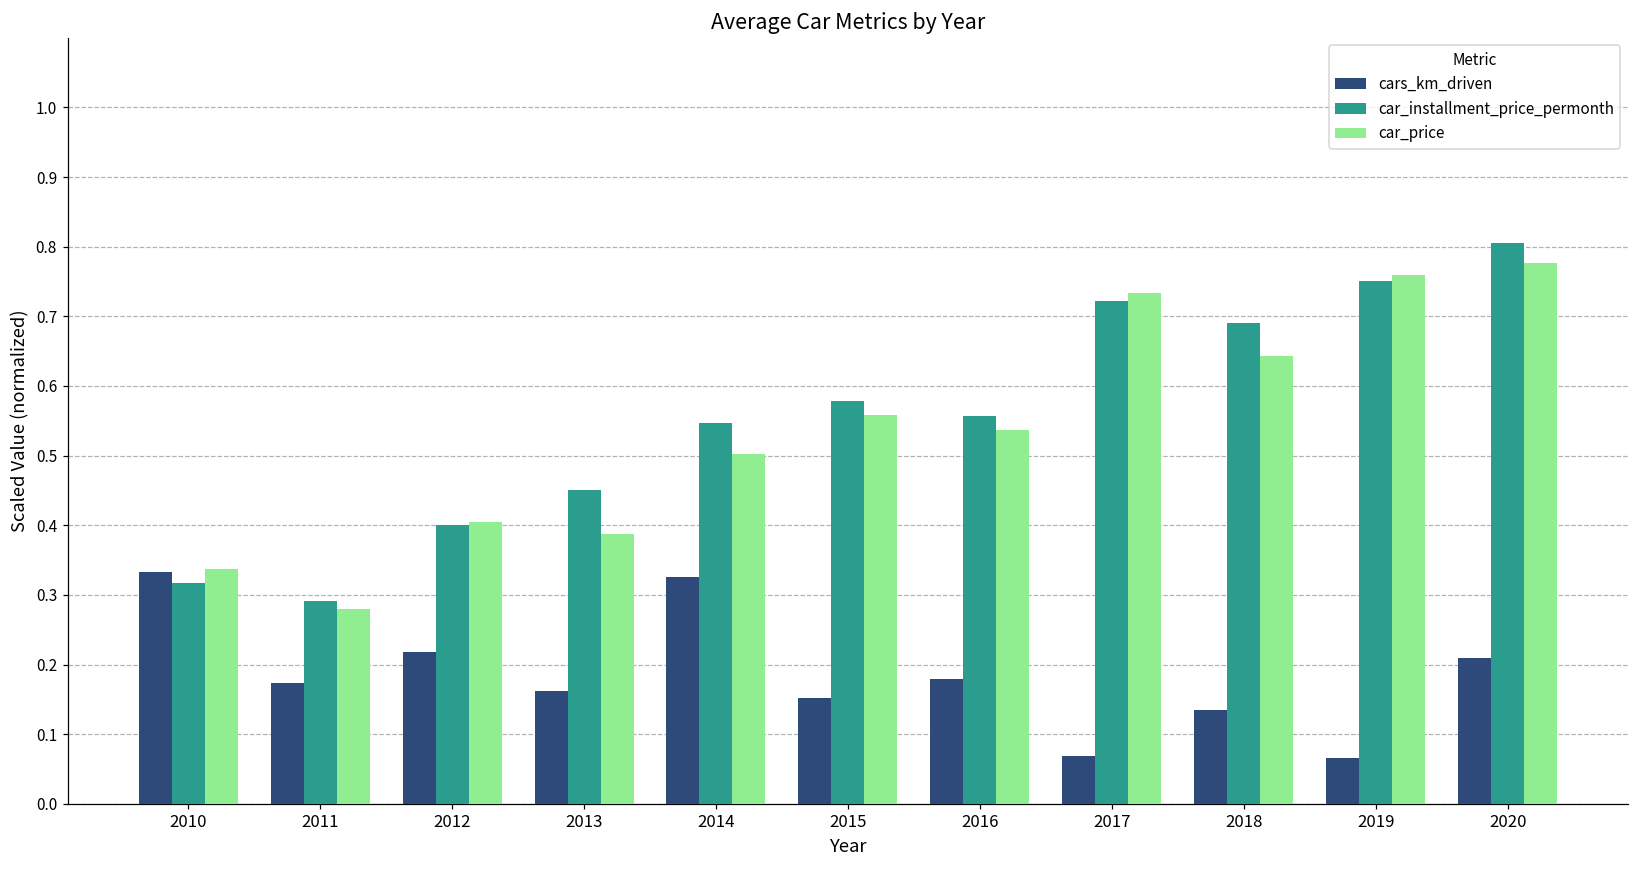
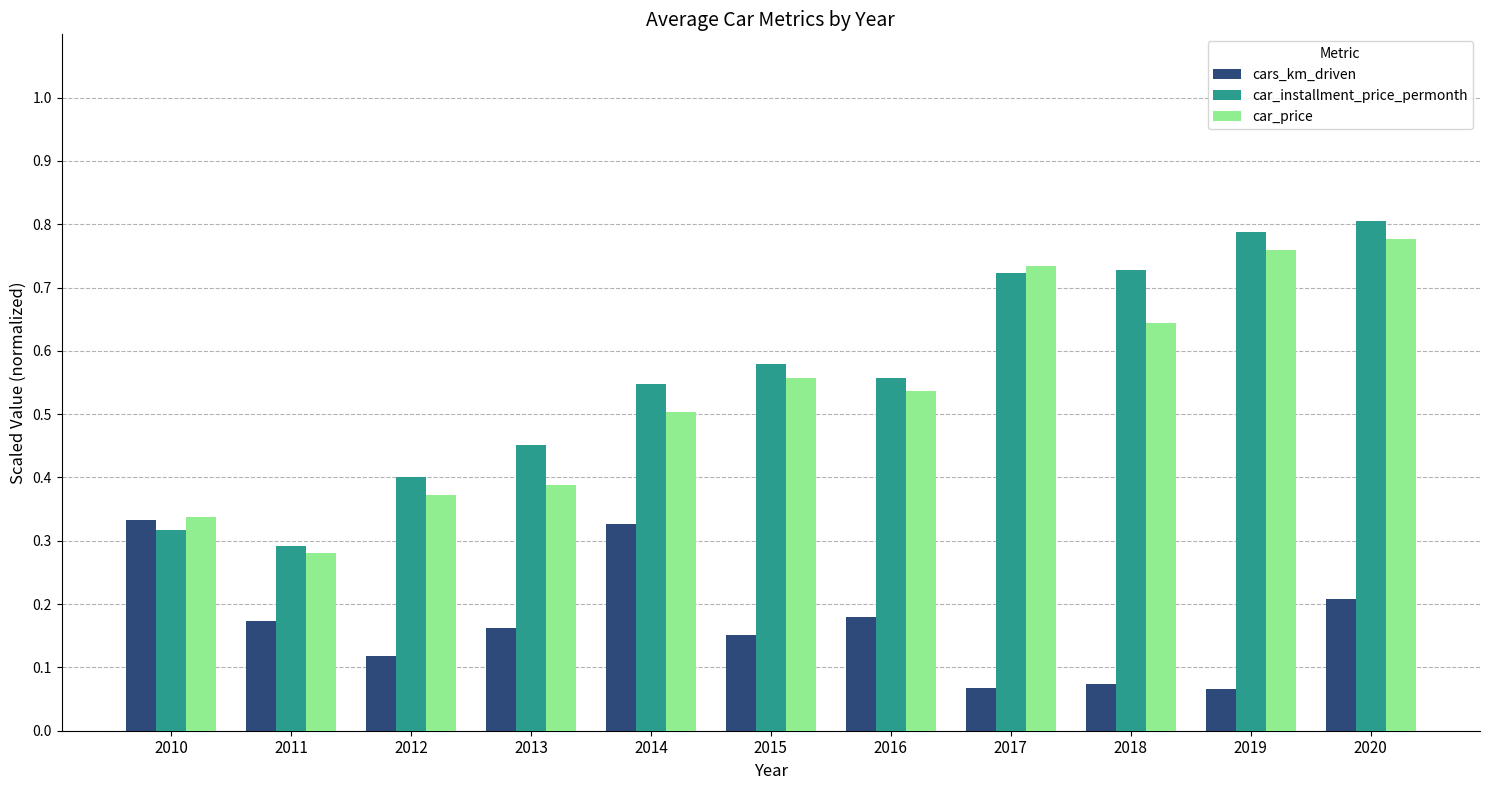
cars_km_driven, 2012: 0.22 -> 0.12
car_price, 2012: 0.40 -> 0.37
cars_km_driven, 2018: 0.13 -> 0.07
car_installment_price_permonth, 2018: 0.69 -> 0.73
car_installment_price_permonth, 2019: 0.75 -> 0.79
